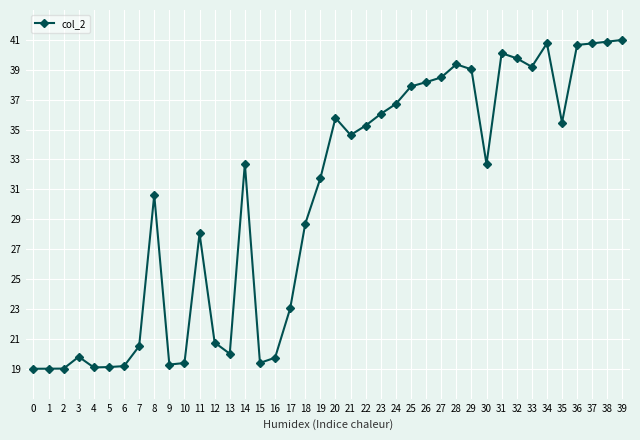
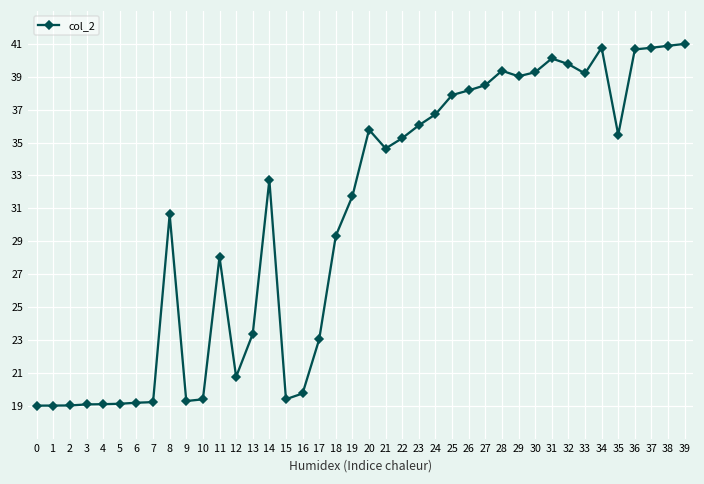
3: 19.8 -> 19.1
7: 20.5 -> 19.2
13: 20.0 -> 23.4
18: 28.7 -> 29.3
30: 32.7 -> 39.3
